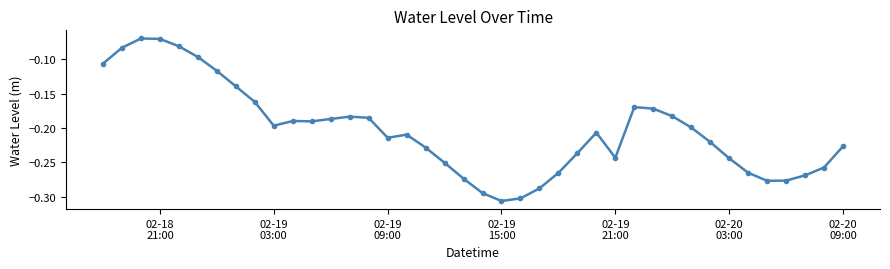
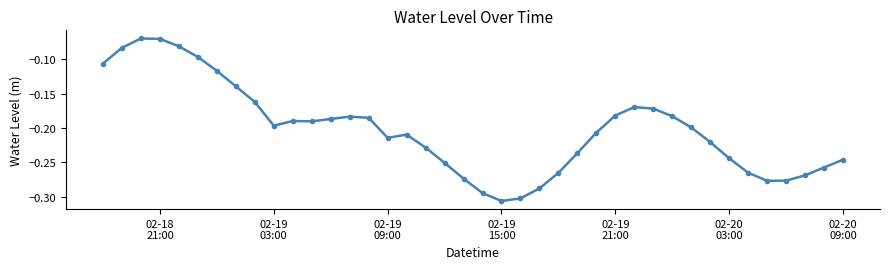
02-19 21:00: -0.24 -> -0.18
02-20 09:00: -0.23 -> -0.25
